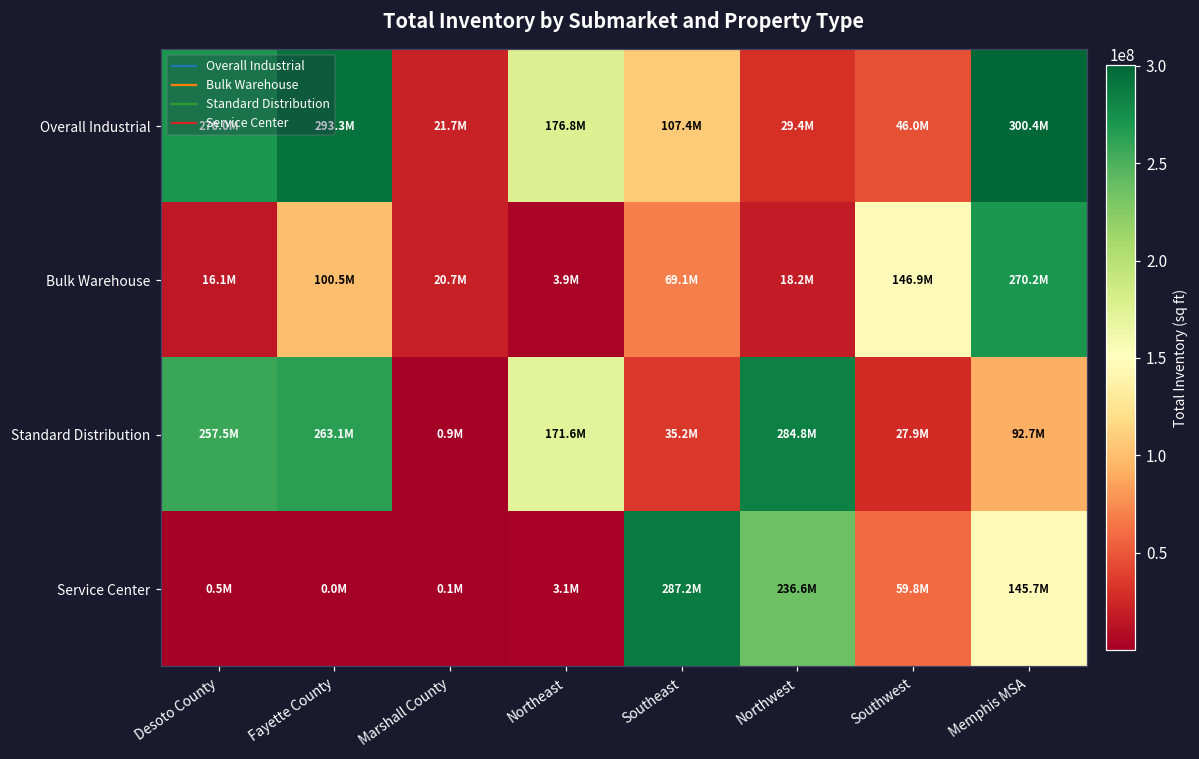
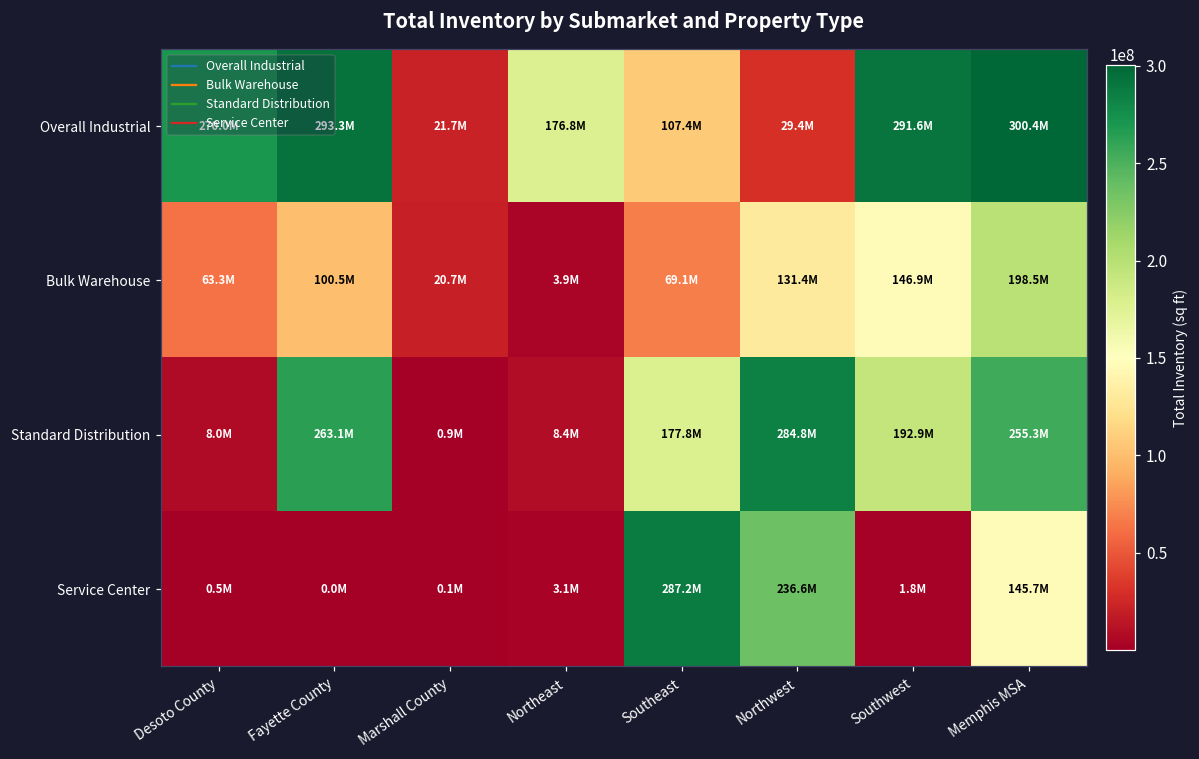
Overall Industrial, Southwest: 46.0M -> 291.6M
Bulk Warehouse, Desoto County: 16.1M -> 63.3M
Bulk Warehouse, Northwest: 18.2M -> 131.4M
Bulk Warehouse, Memphis MSA: 270.2M -> 198.5M
Standard Distribution, Desoto County: 257.5M -> 8.0M
Standard Distribution, Northeast: 171.6M -> 8.4M
Standard Distribution, Southeast: 35.2M -> 177.8M
Standard Distribution, Southwest: 27.9M -> 192.9M
Standard Distribution, Memphis MSA: 92.7M -> 255.3M
Service Center, Southwest: 59.8M -> 1.8M
